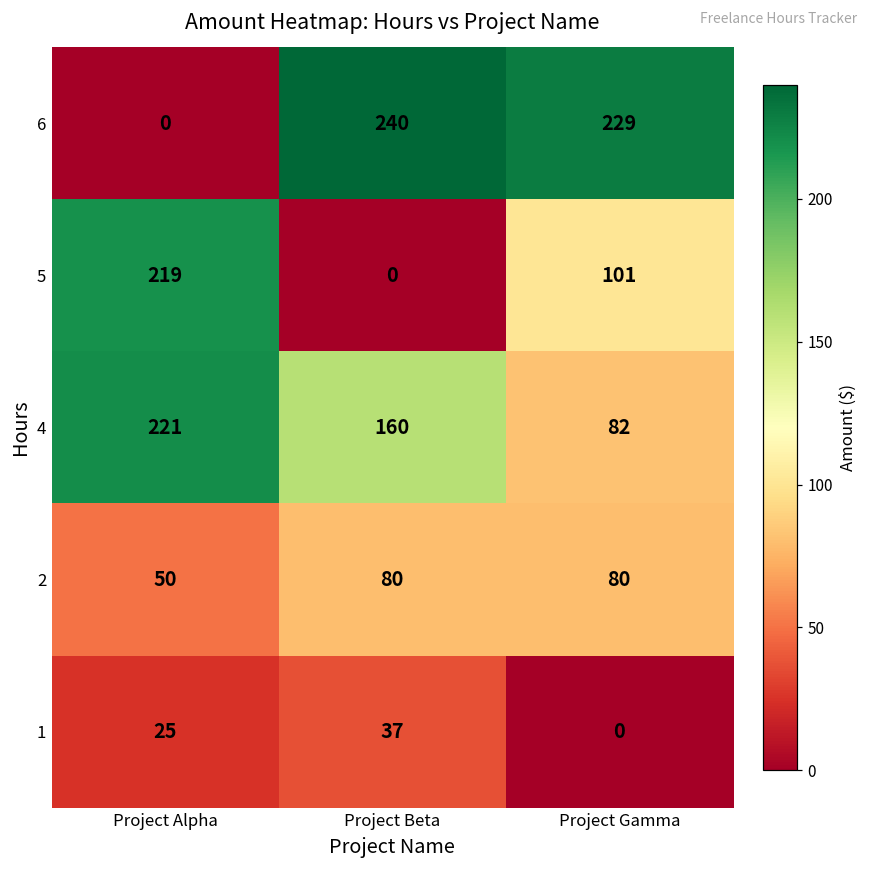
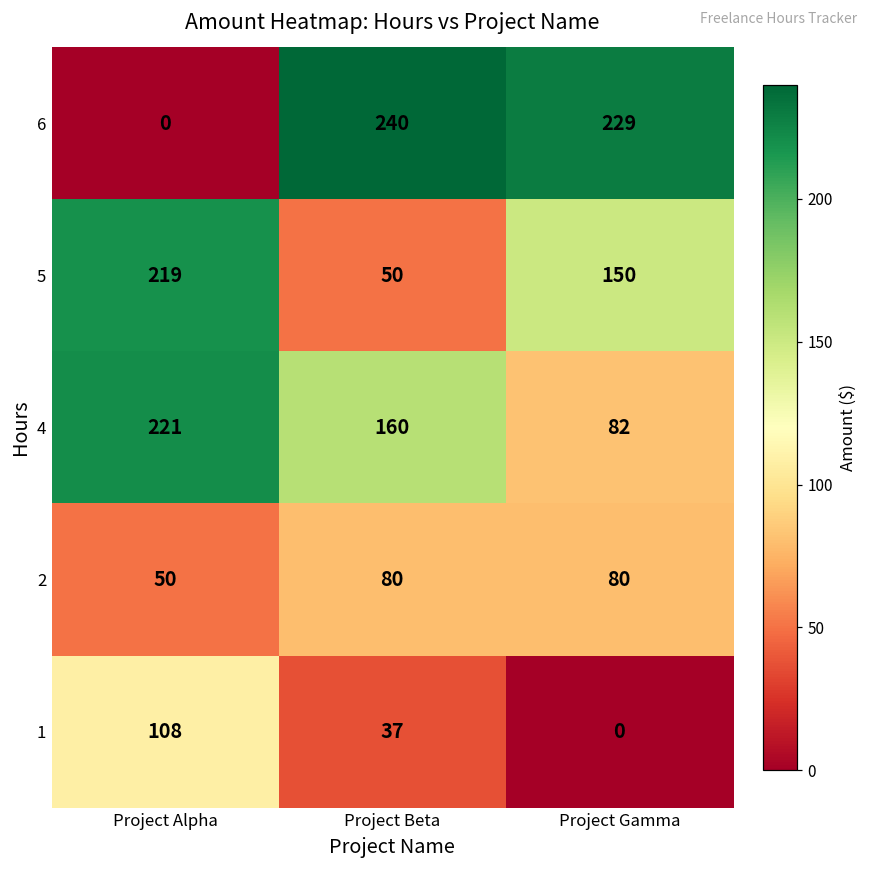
5, Project Beta: 0 -> 50
5, Project Gamma: 101 -> 150
1, Project Alpha: 25 -> 108
